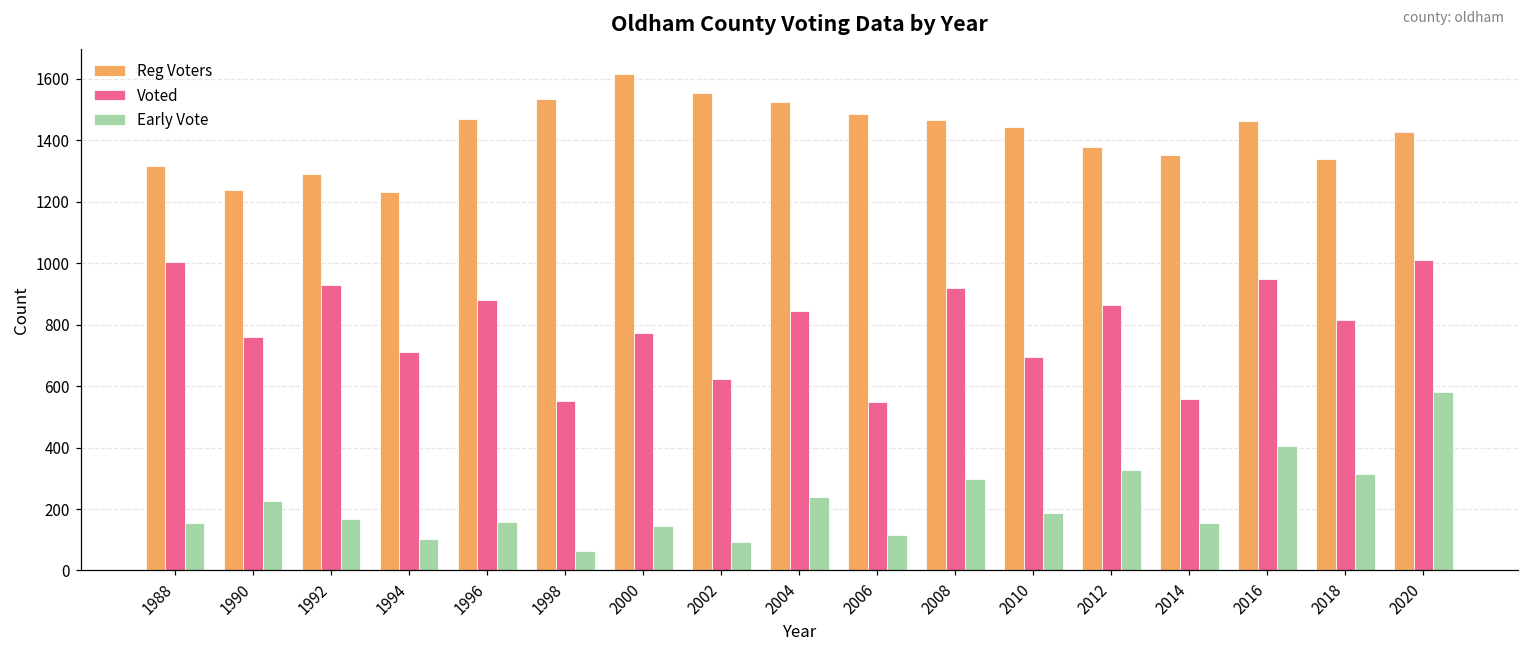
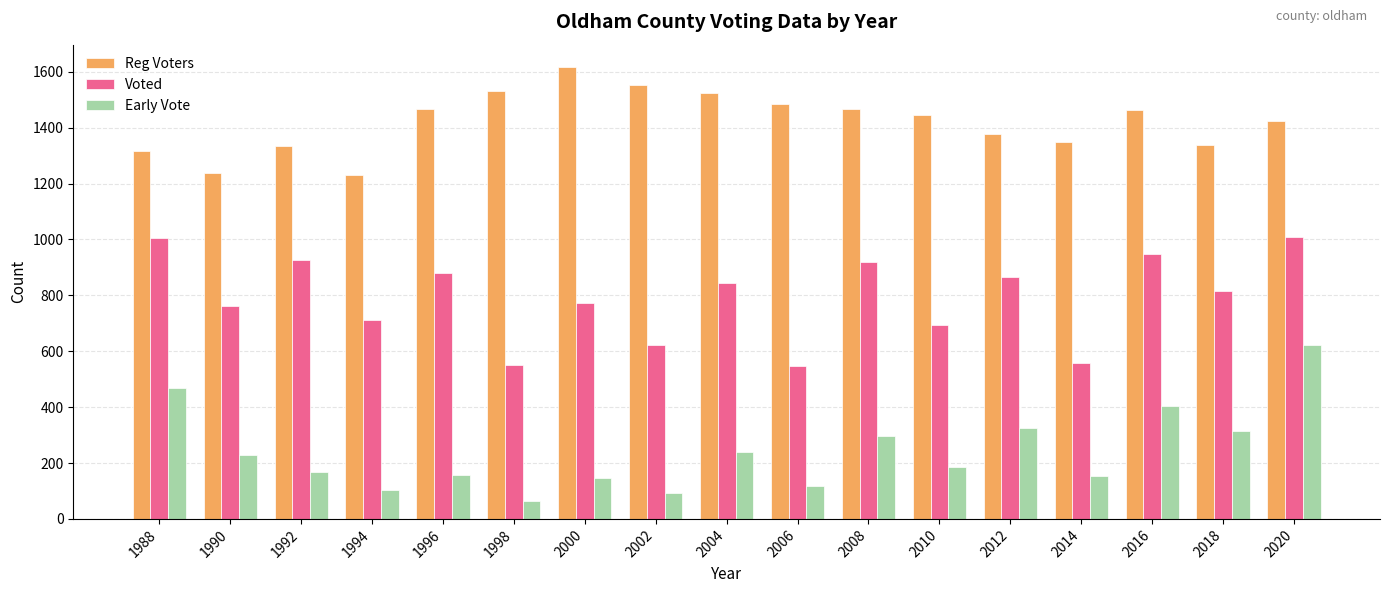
Early Vote, 1988: 160 -> 470
Reg Voters, 1992: 1290 -> 1330
Early Vote, 2020: 580 -> 620
